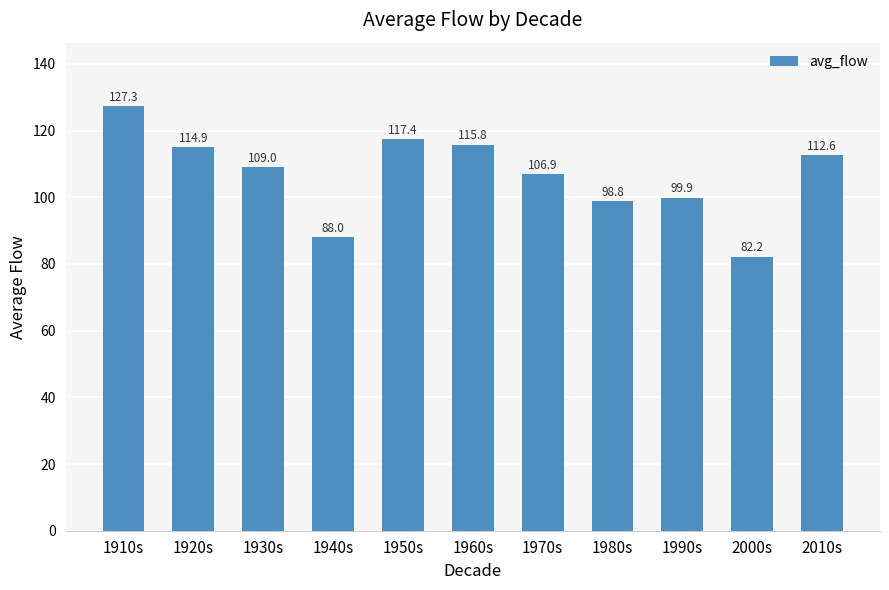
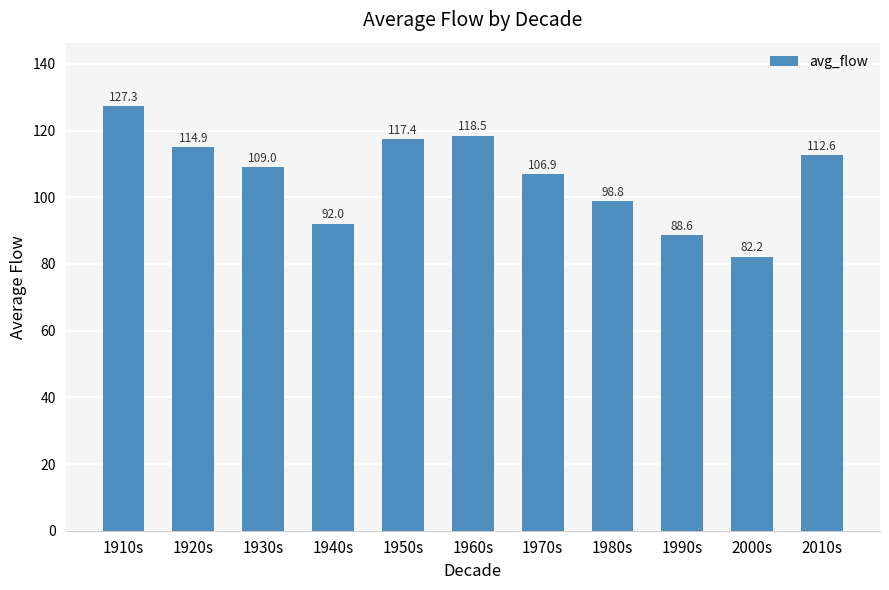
1940s: 88.0 -> 92.0
1960s: 115.8 -> 118.5
1990s: 99.9 -> 88.6
